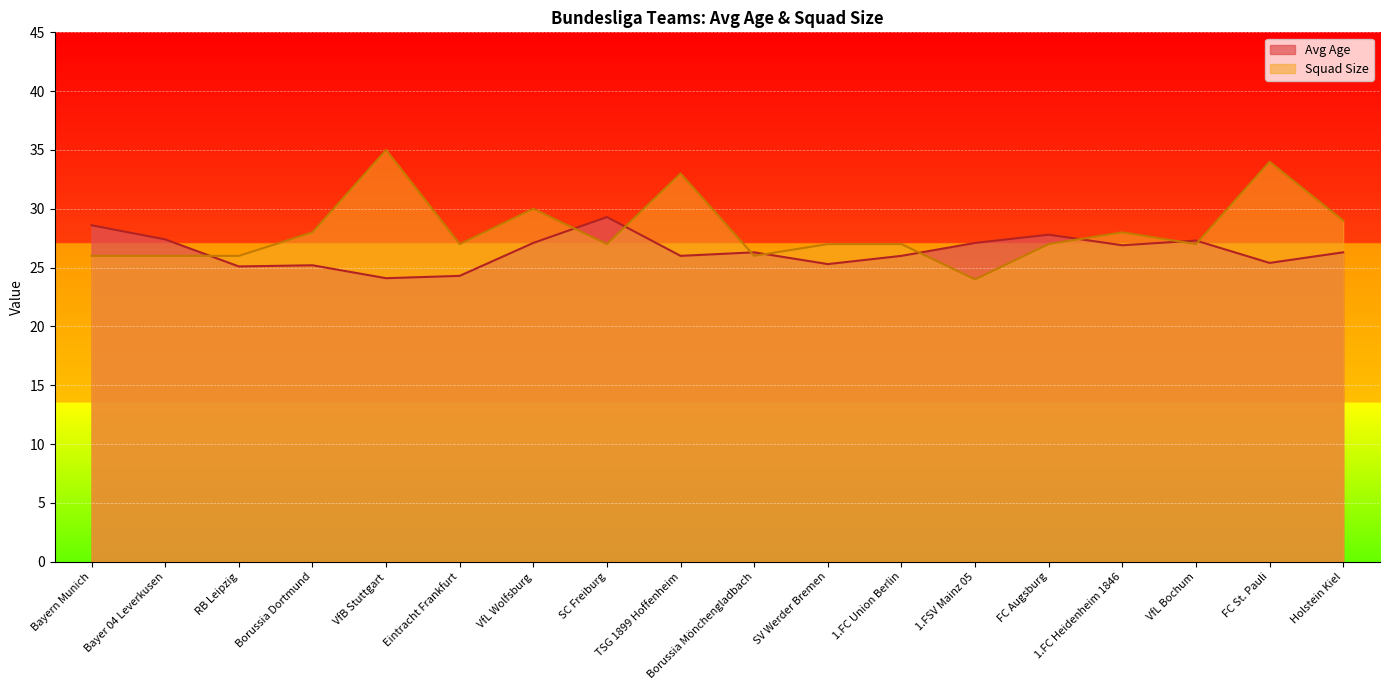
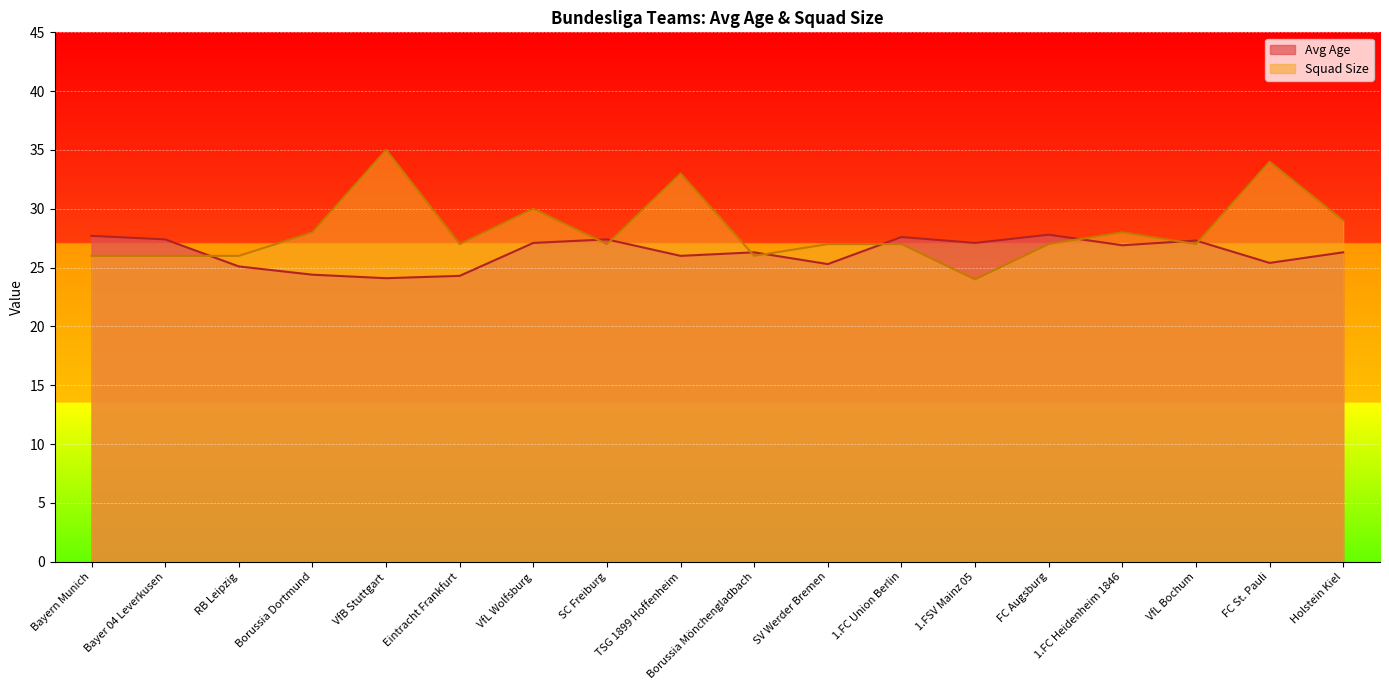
Avg Age, Bayern Munich: 28.6 -> 27.7
Avg Age, Borussia Dortmund: 25.2 -> 24.4
Avg Age, SC Freiburg: 29.3 -> 27.4
Avg Age, 1.FC Union Berlin: 26.0 -> 27.6
